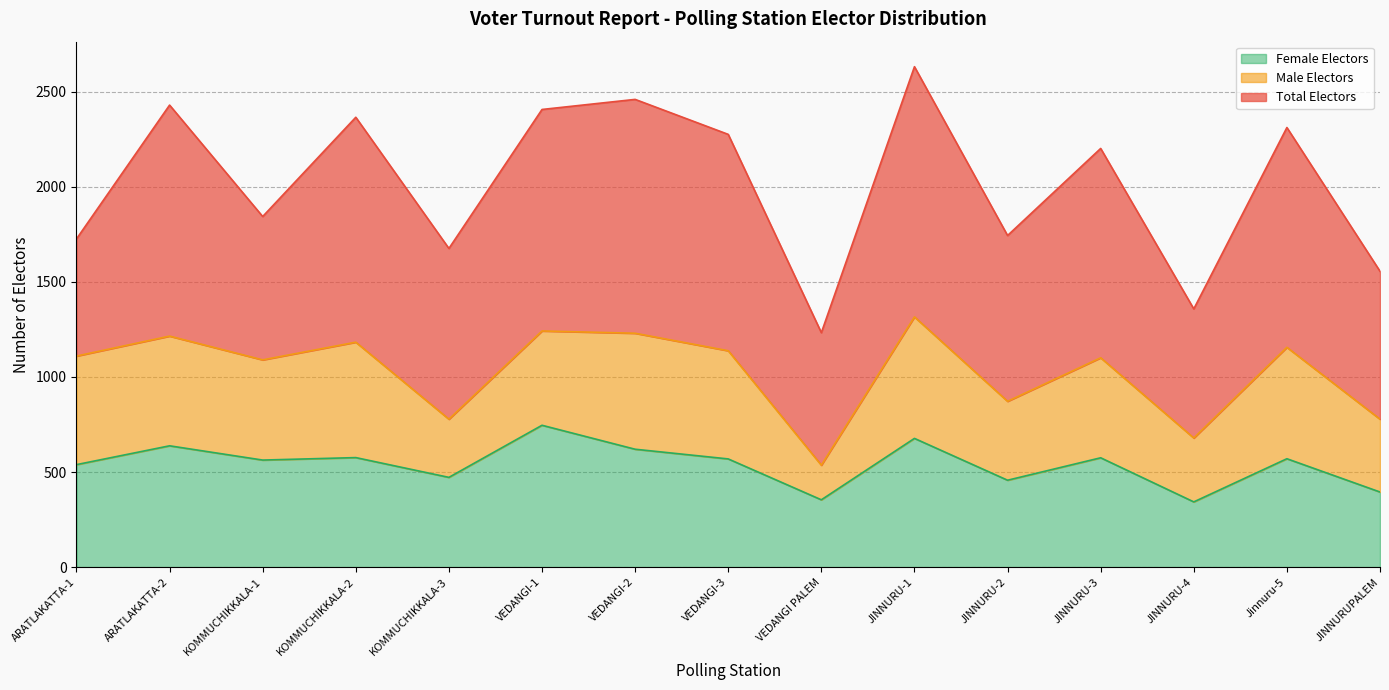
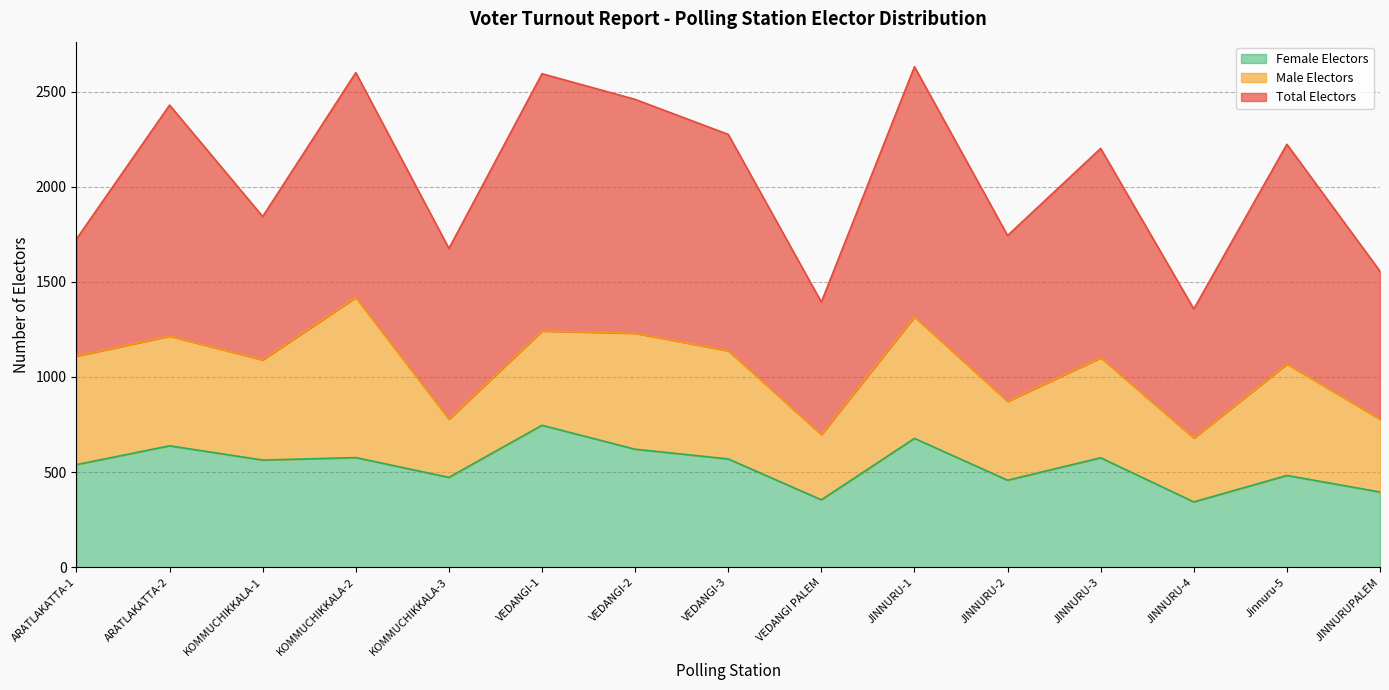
Male Electors, KOMMUCHIKKALA-2: 610 -> 840
Total Electors, VEDANGI-1: 1170 -> 1350
Male Electors, VEDANGI PALEM: 180 -> 340
Female Electors, Jinnuru-5: 570 -> 480
